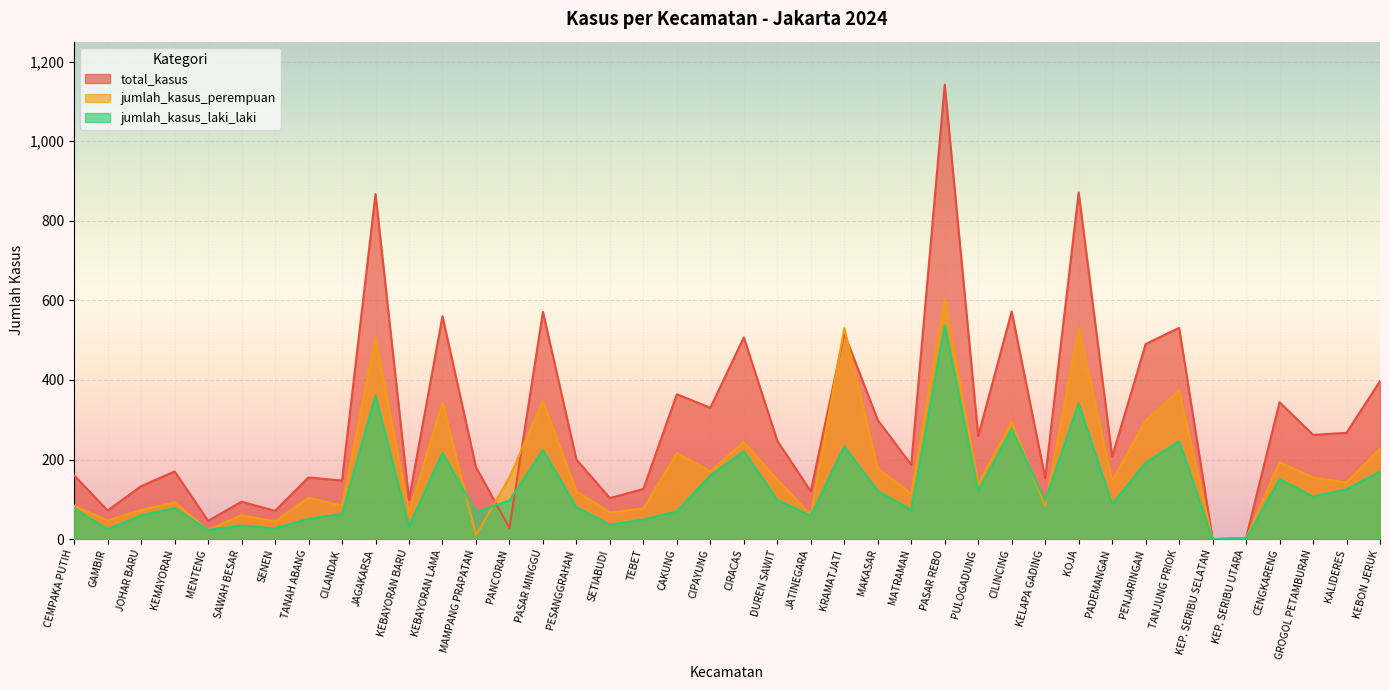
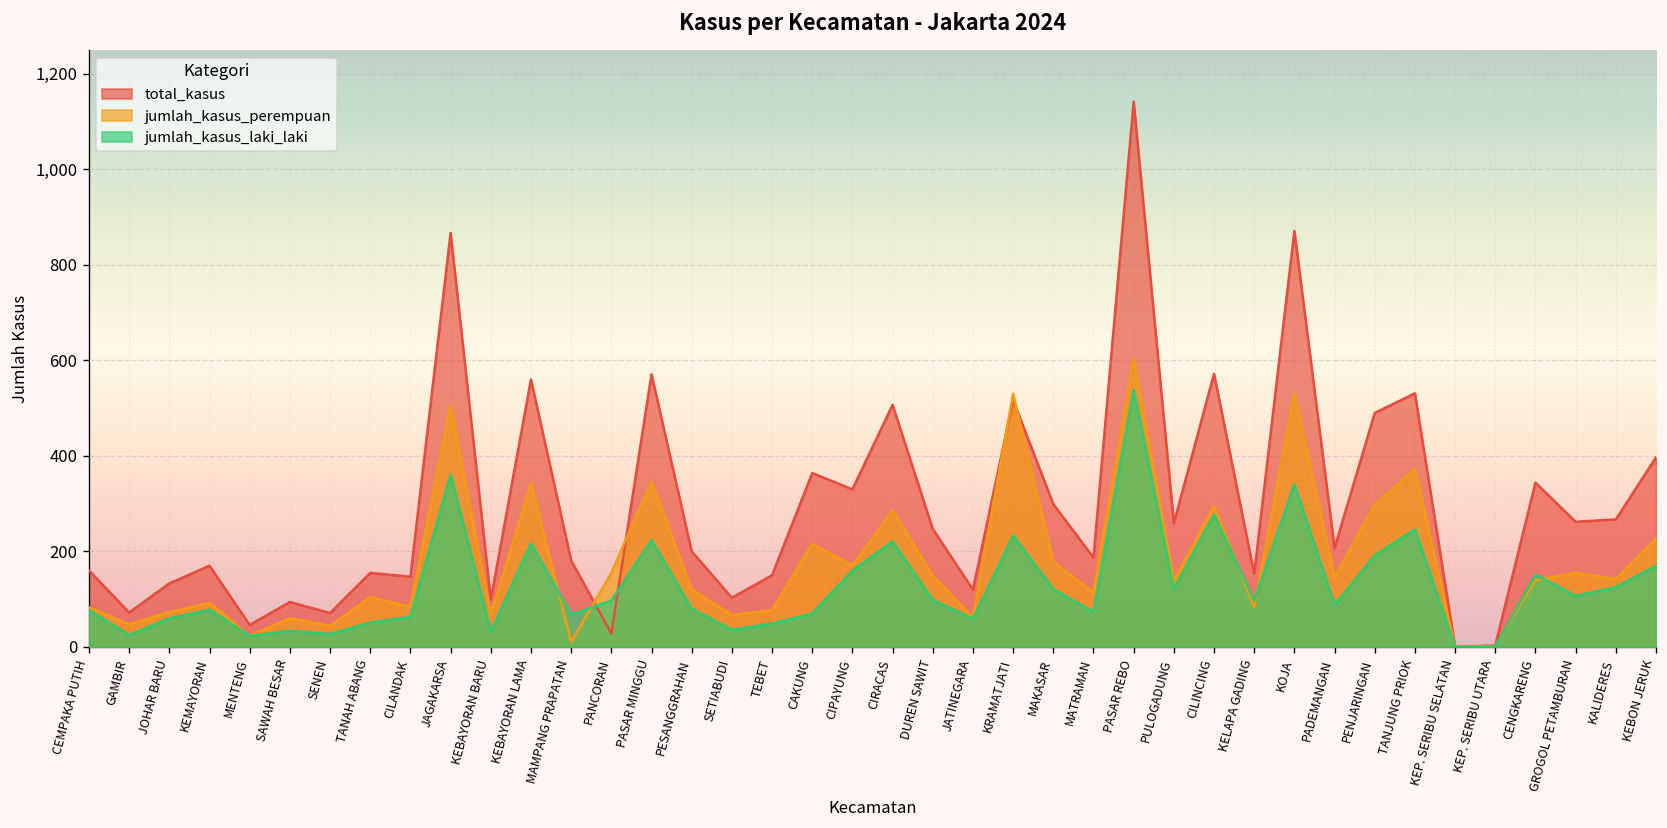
total_kasus, TEBET: 130 -> 150
jumlah_kasus_perempuan, CIRACAS: 240 -> 290
jumlah_kasus_perempuan, CENGKARENG: 190 -> 140
